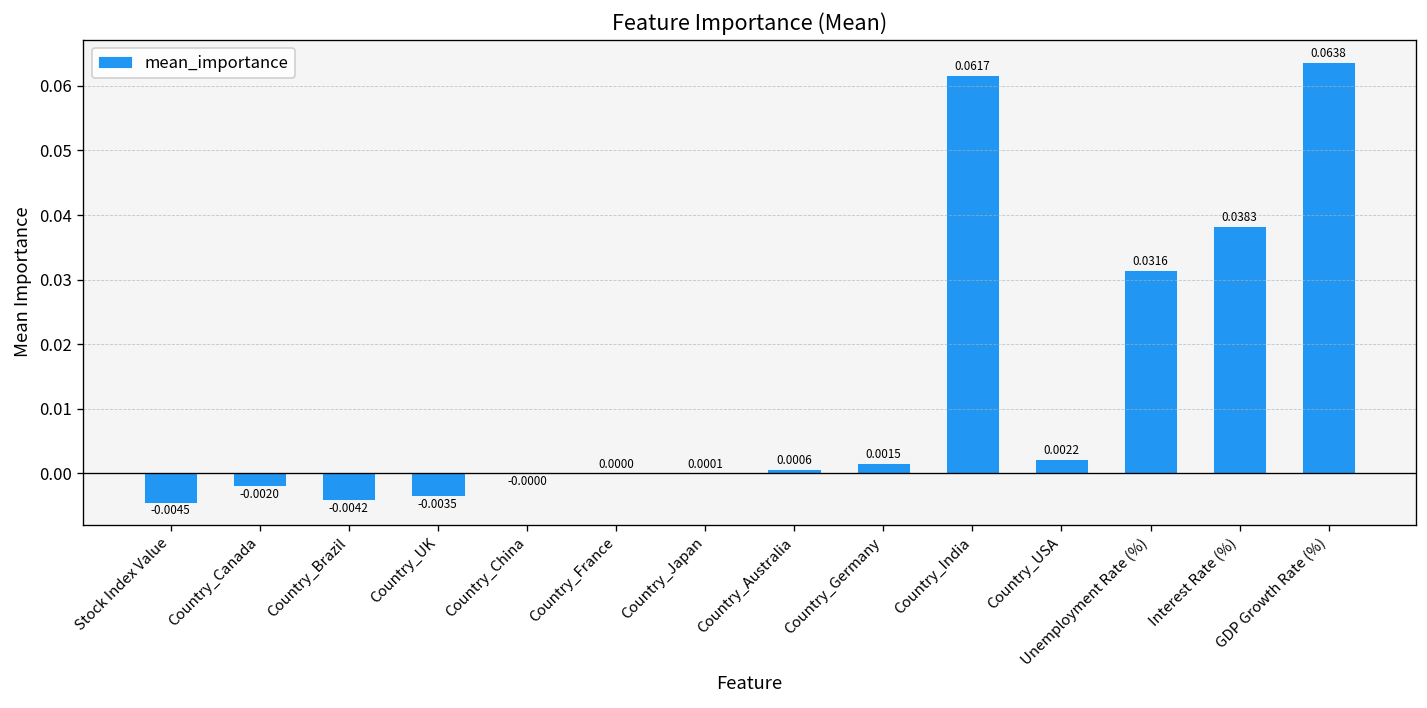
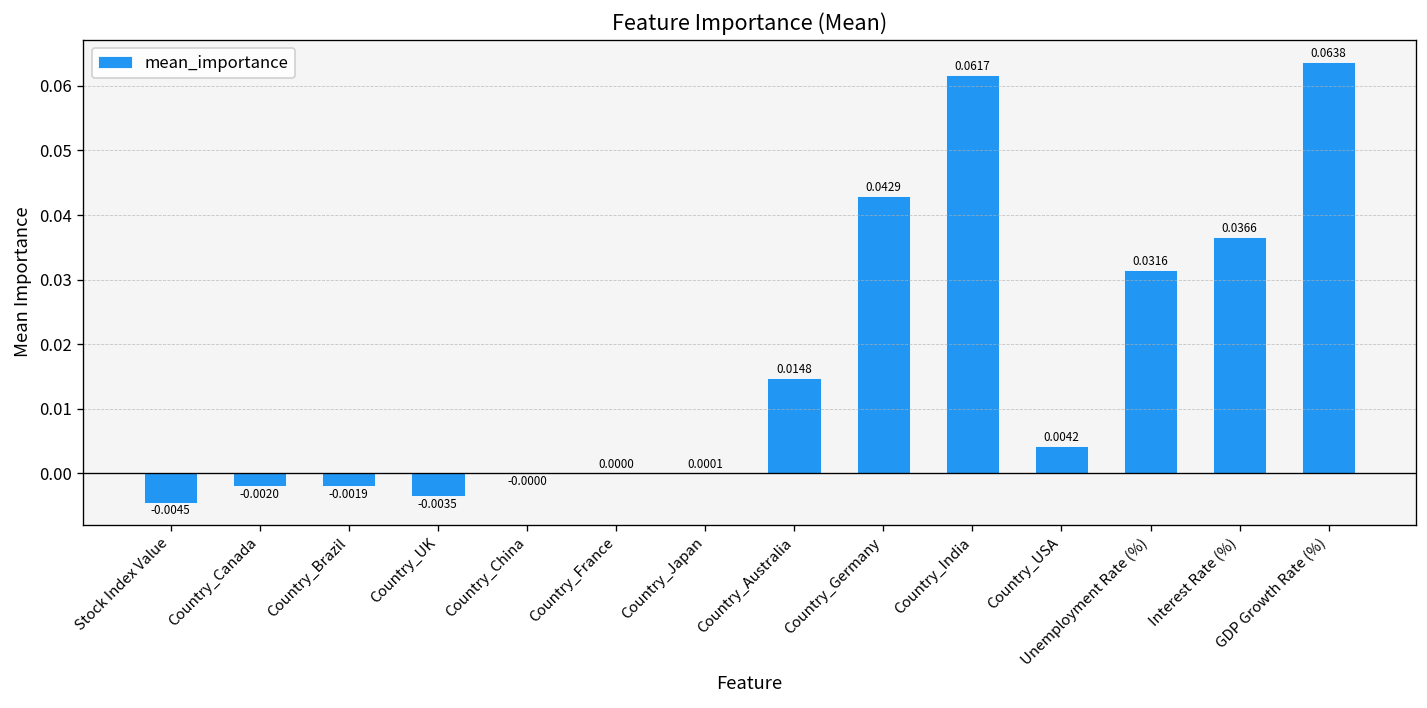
Country_Brazil: -0.0042 -> -0.0019
Country_Australia: 0.0006 -> 0.0148
Country_Germany: 0.0015 -> 0.0429
Country_USA: 0.0022 -> 0.0042
Interest Rate (%): 0.0383 -> 0.0366
